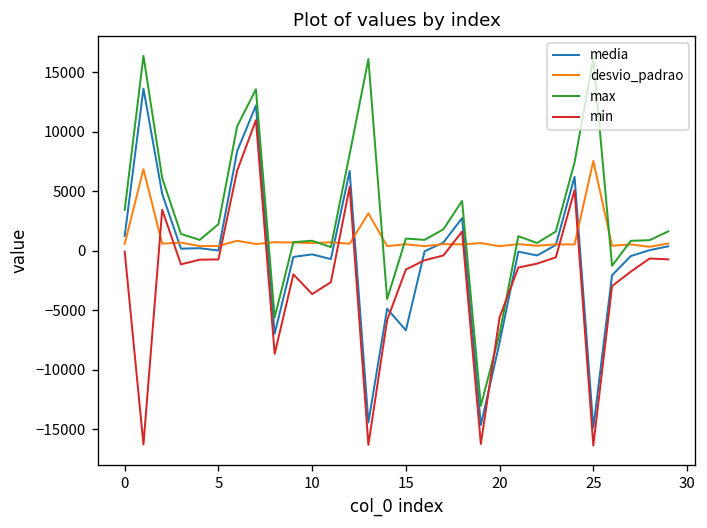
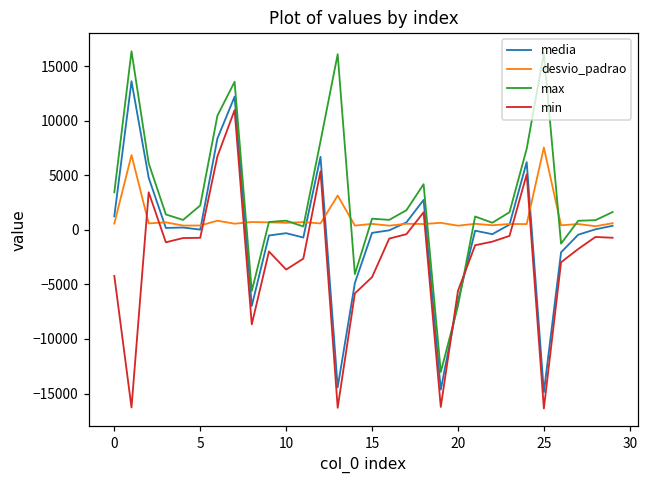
min, 0: 0 -> -4000
media, 15: -7000 -> 0
min, 15: -2000 -> -4000
media, 20: -8000 -> -7000
